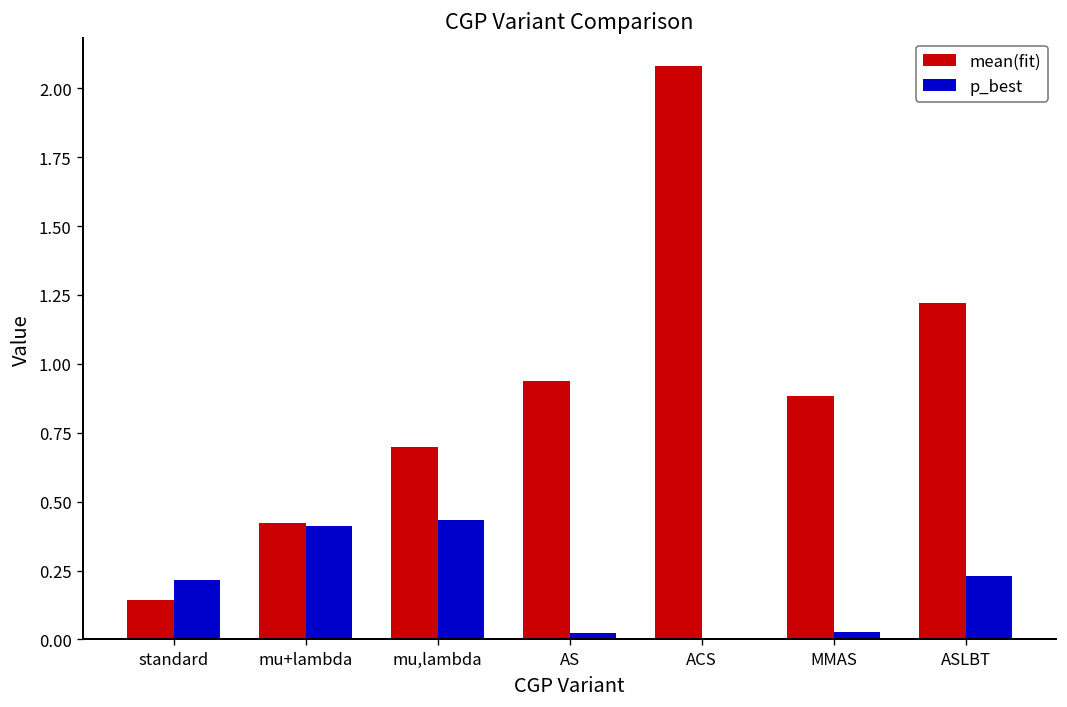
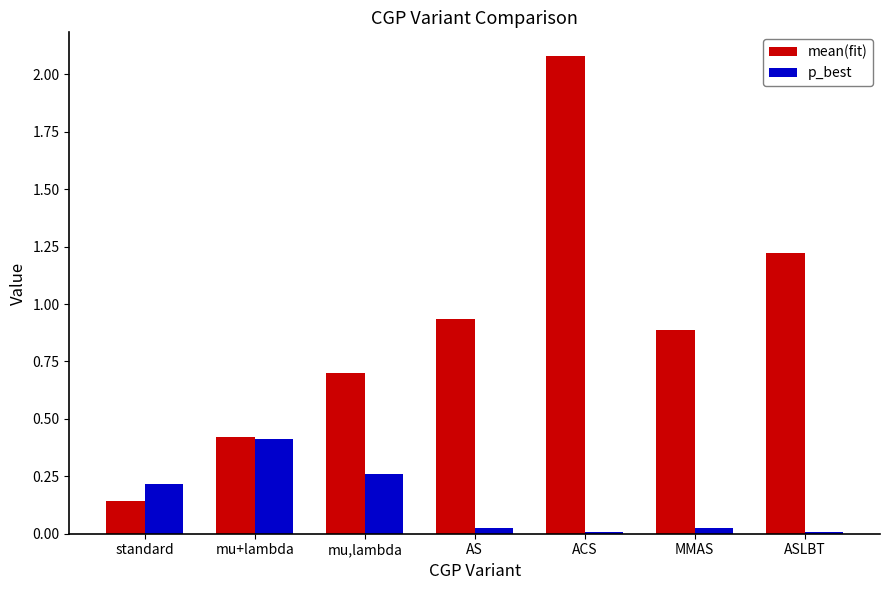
p_best, mu,lambda: 0.43 -> 0.26
p_best, ASLBT: 0.23 -> 0.01
